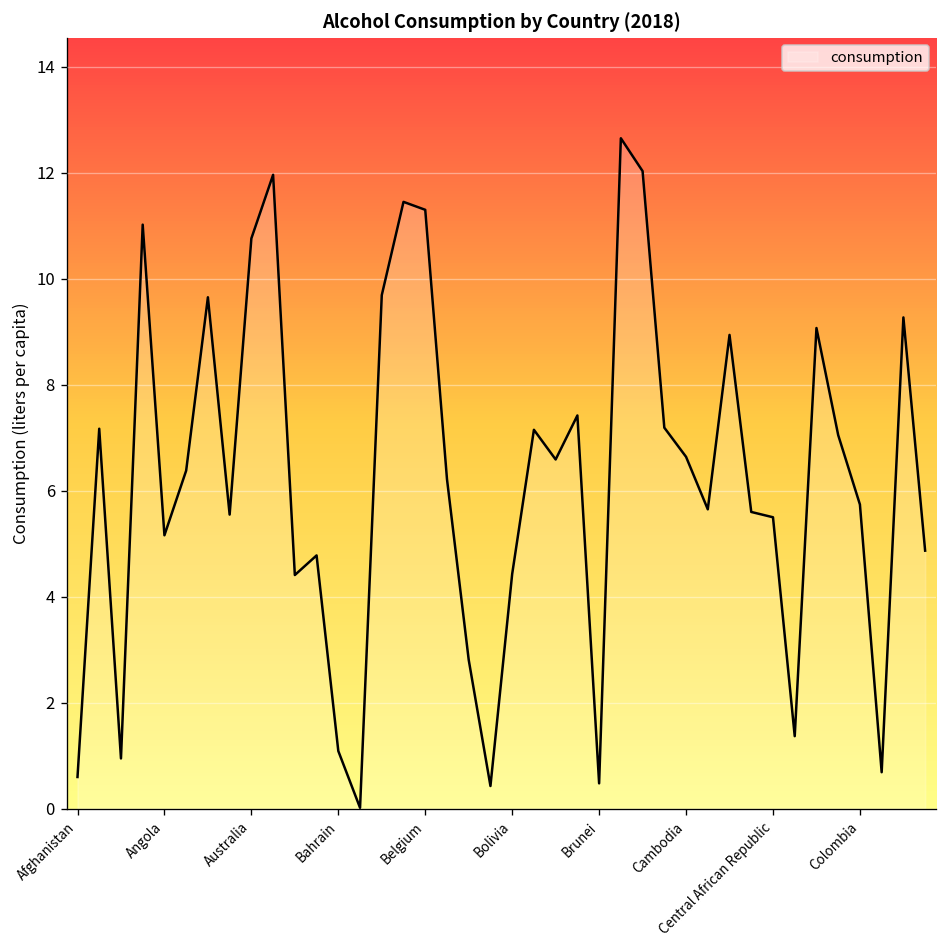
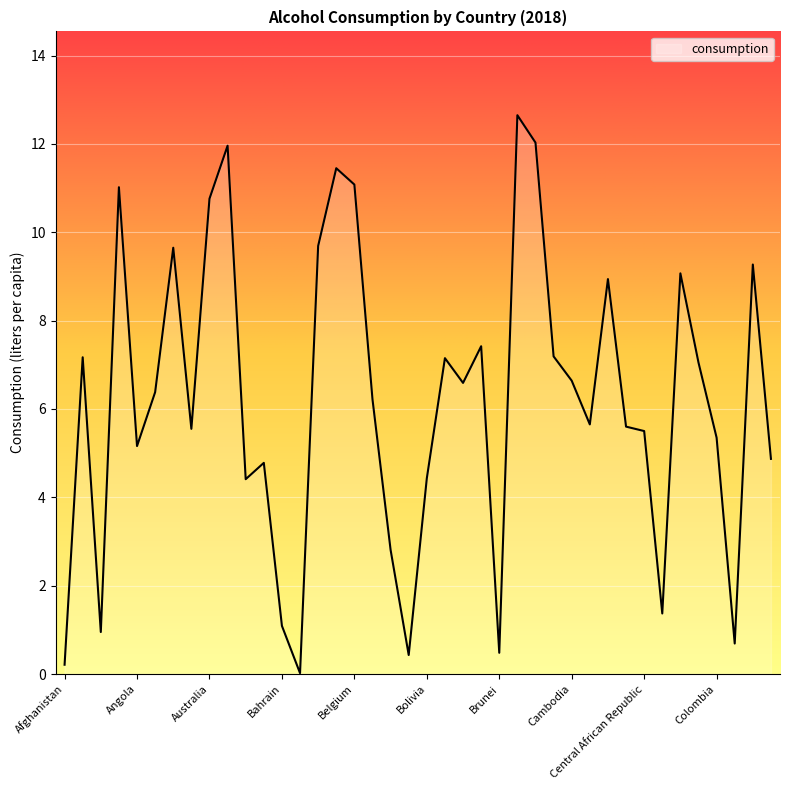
Afghanistan: 0.6 -> 0.2
Belgium: 11.3 -> 11.1
Colombia: 5.7 -> 5.4
